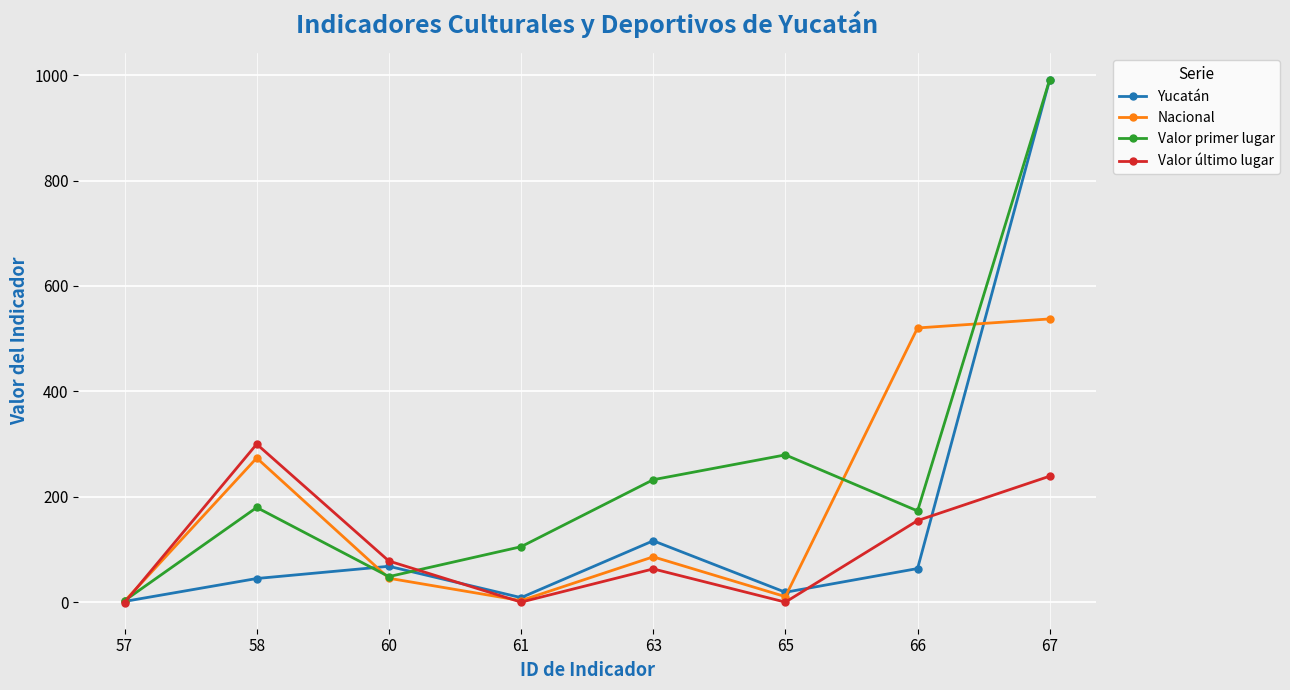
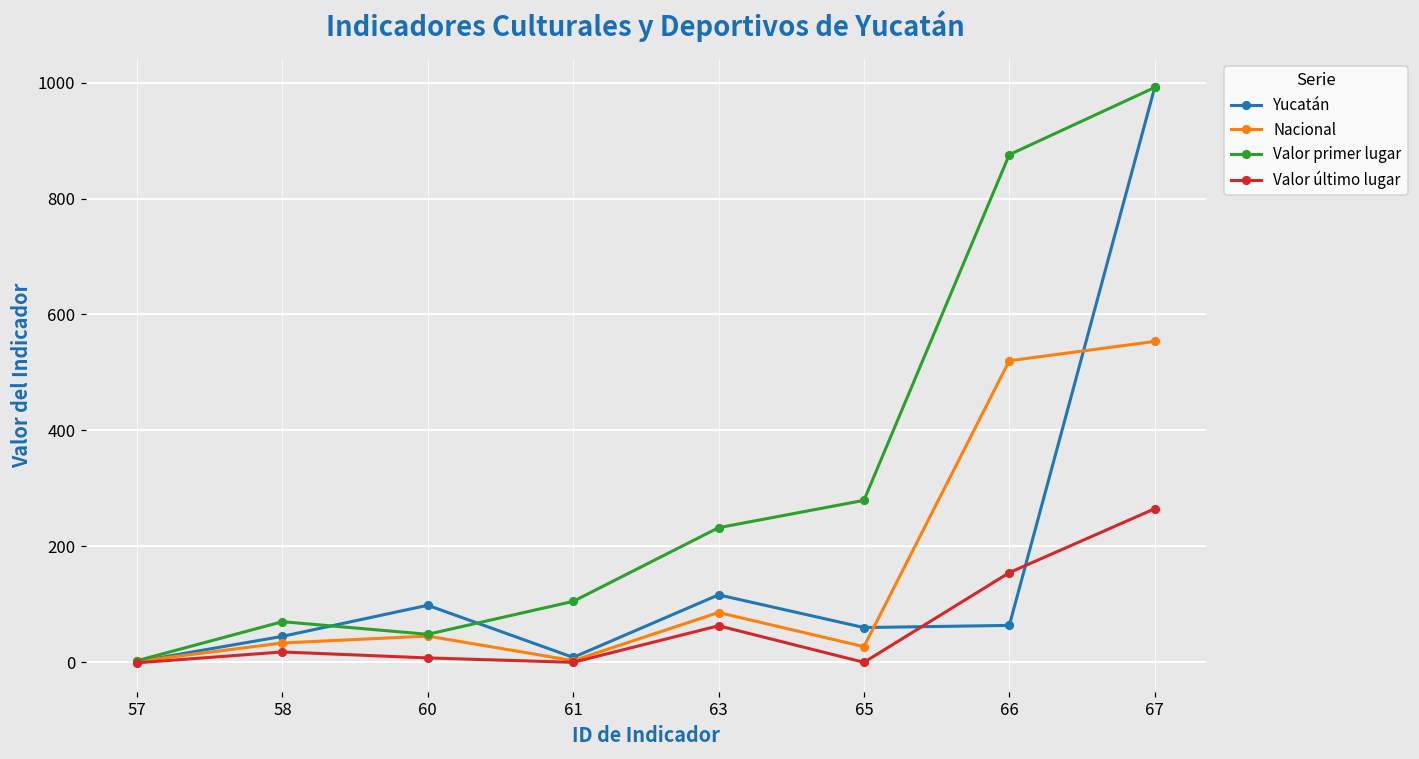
Nacional, 58: 270 -> 30
Valor primer lugar, 58: 180 -> 70
Valor último lugar, 58: 300 -> 20
Yucatán, 60: 70 -> 100
Valor último lugar, 60: 80 -> 10
Yucatán, 65: 20 -> 60
Nacional, 65: 10 -> 30
Valor primer lugar, 66: 170 -> 880
Nacional, 67: 540 -> 550
Valor último lugar, 67: 240 -> 260
